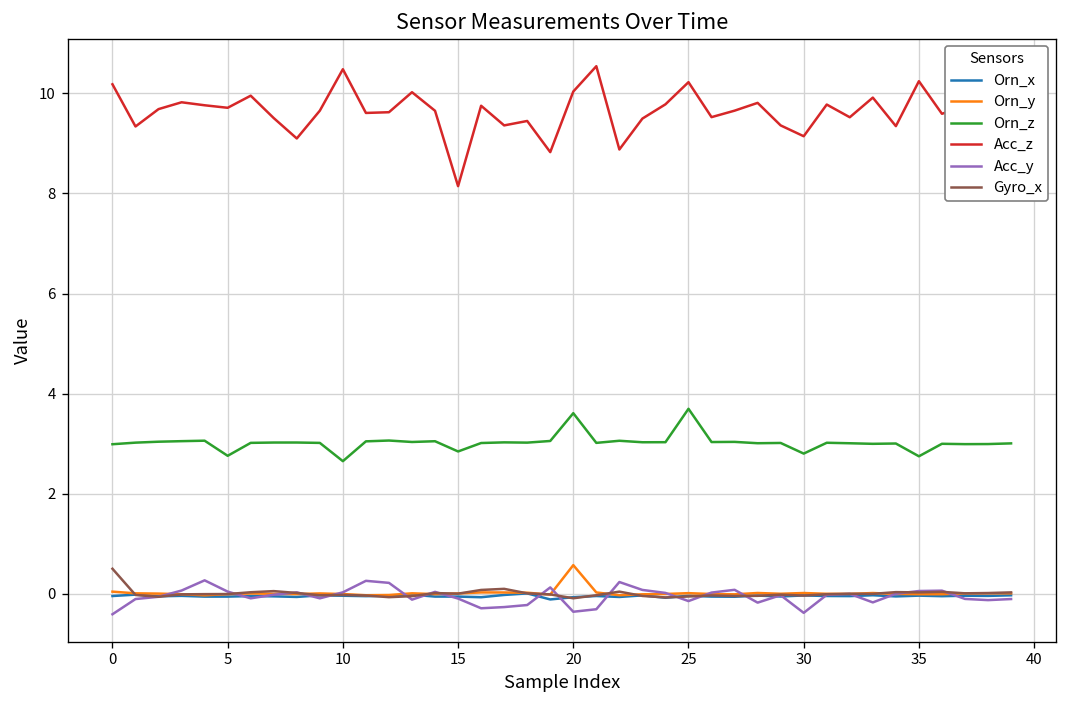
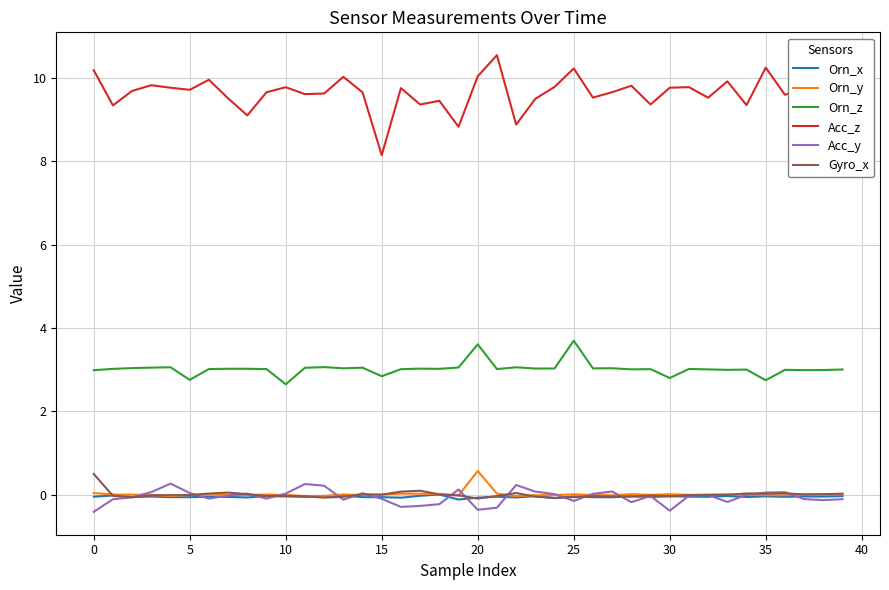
Acc_z, 10: 10.5 -> 9.8
Acc_z, 30: 9.1 -> 9.8
